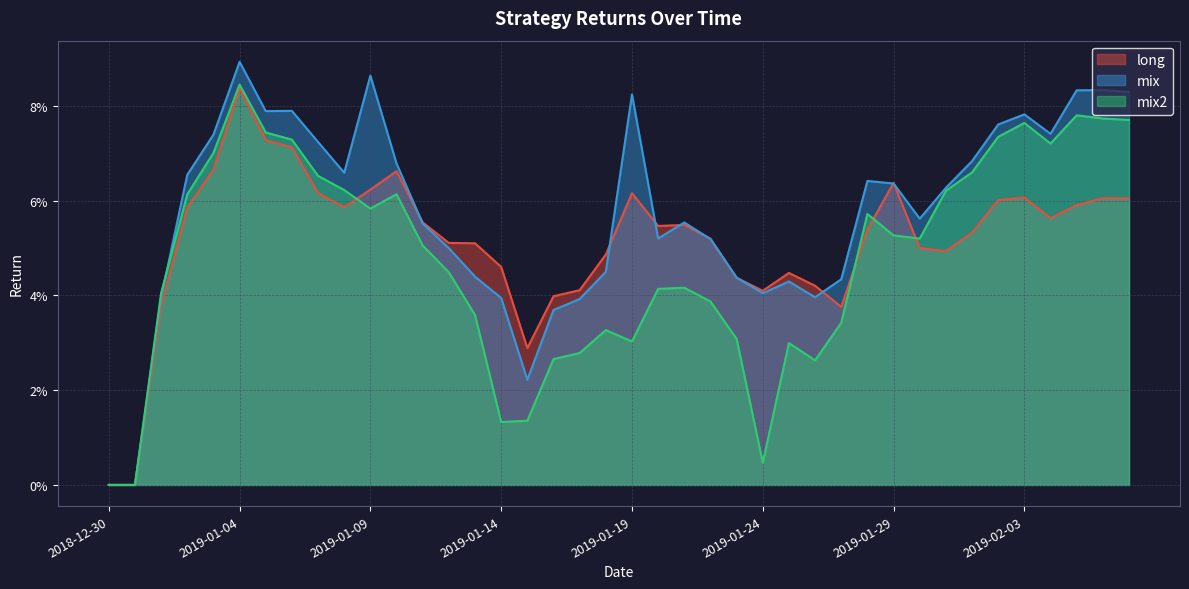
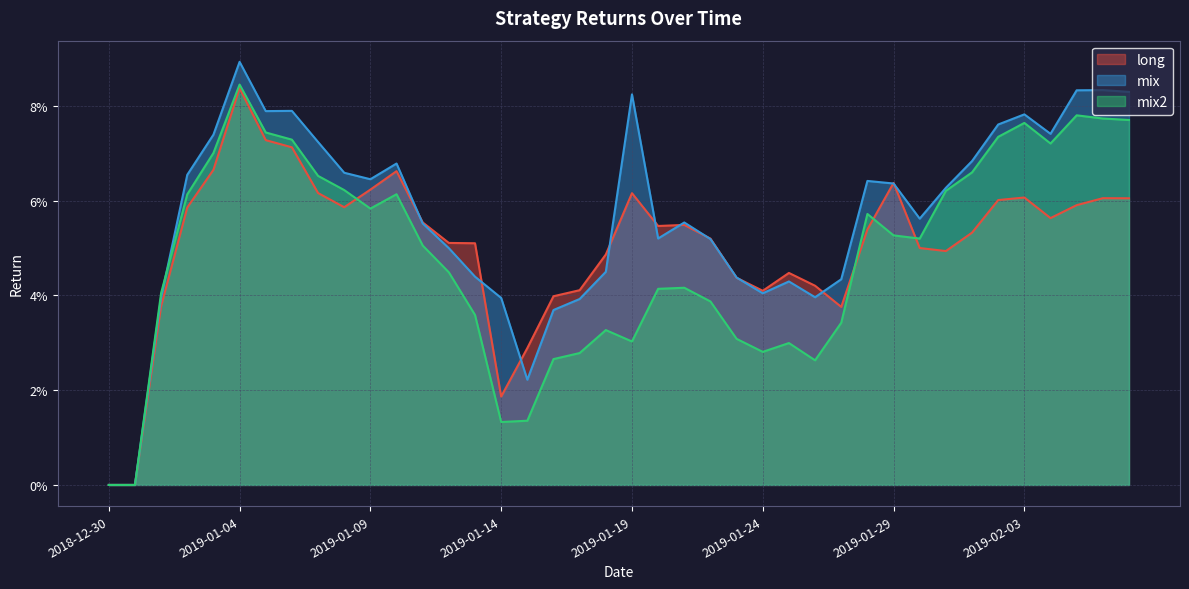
mix, 2019-01-09: 8.6% -> 6.5%
long, 2019-01-14: 4.6% -> 1.9%
mix2, 2019-01-24: 0.5% -> 2.8%
